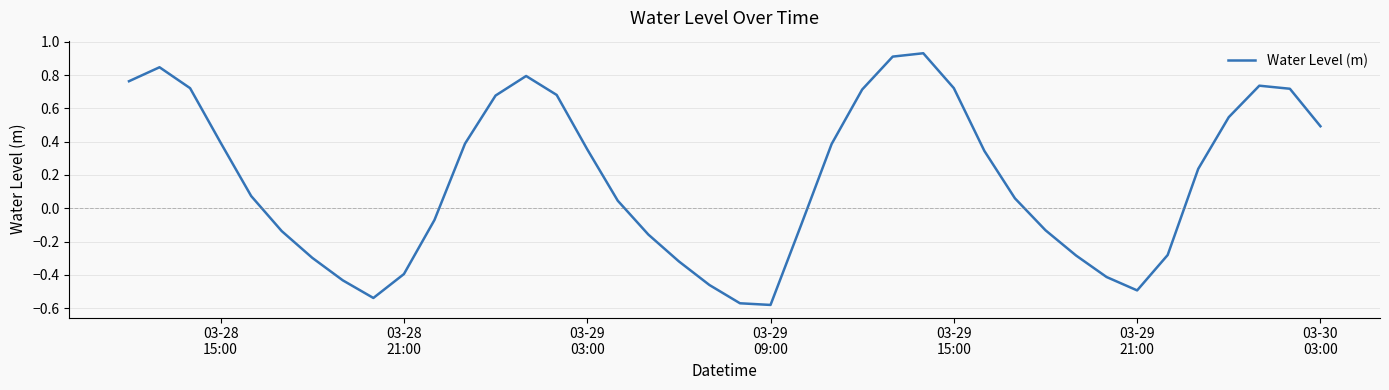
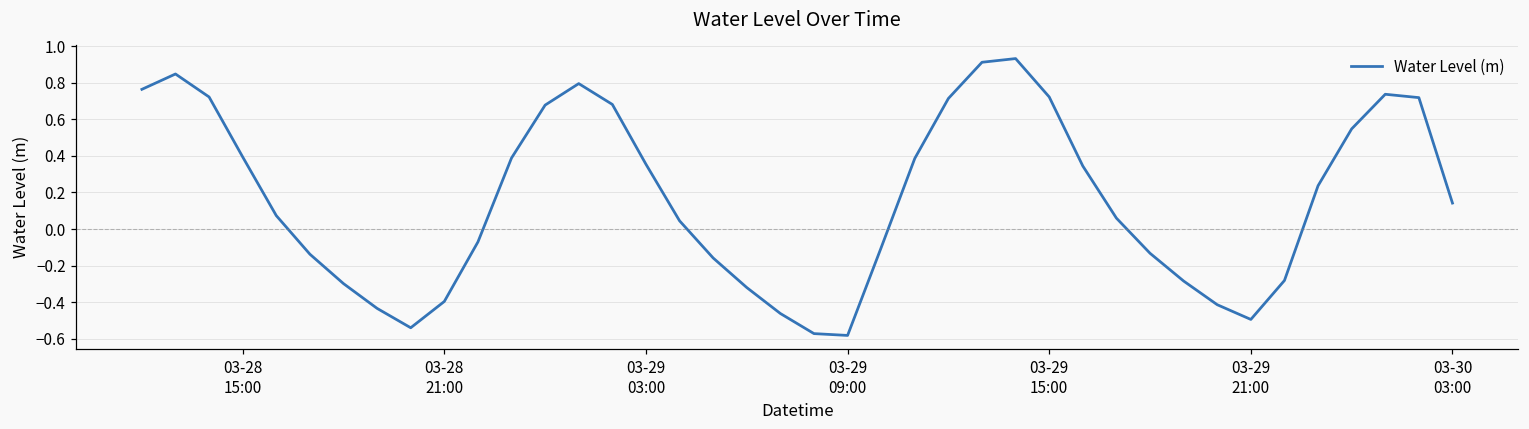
03-30 03:00: 0.49 -> 0.14
